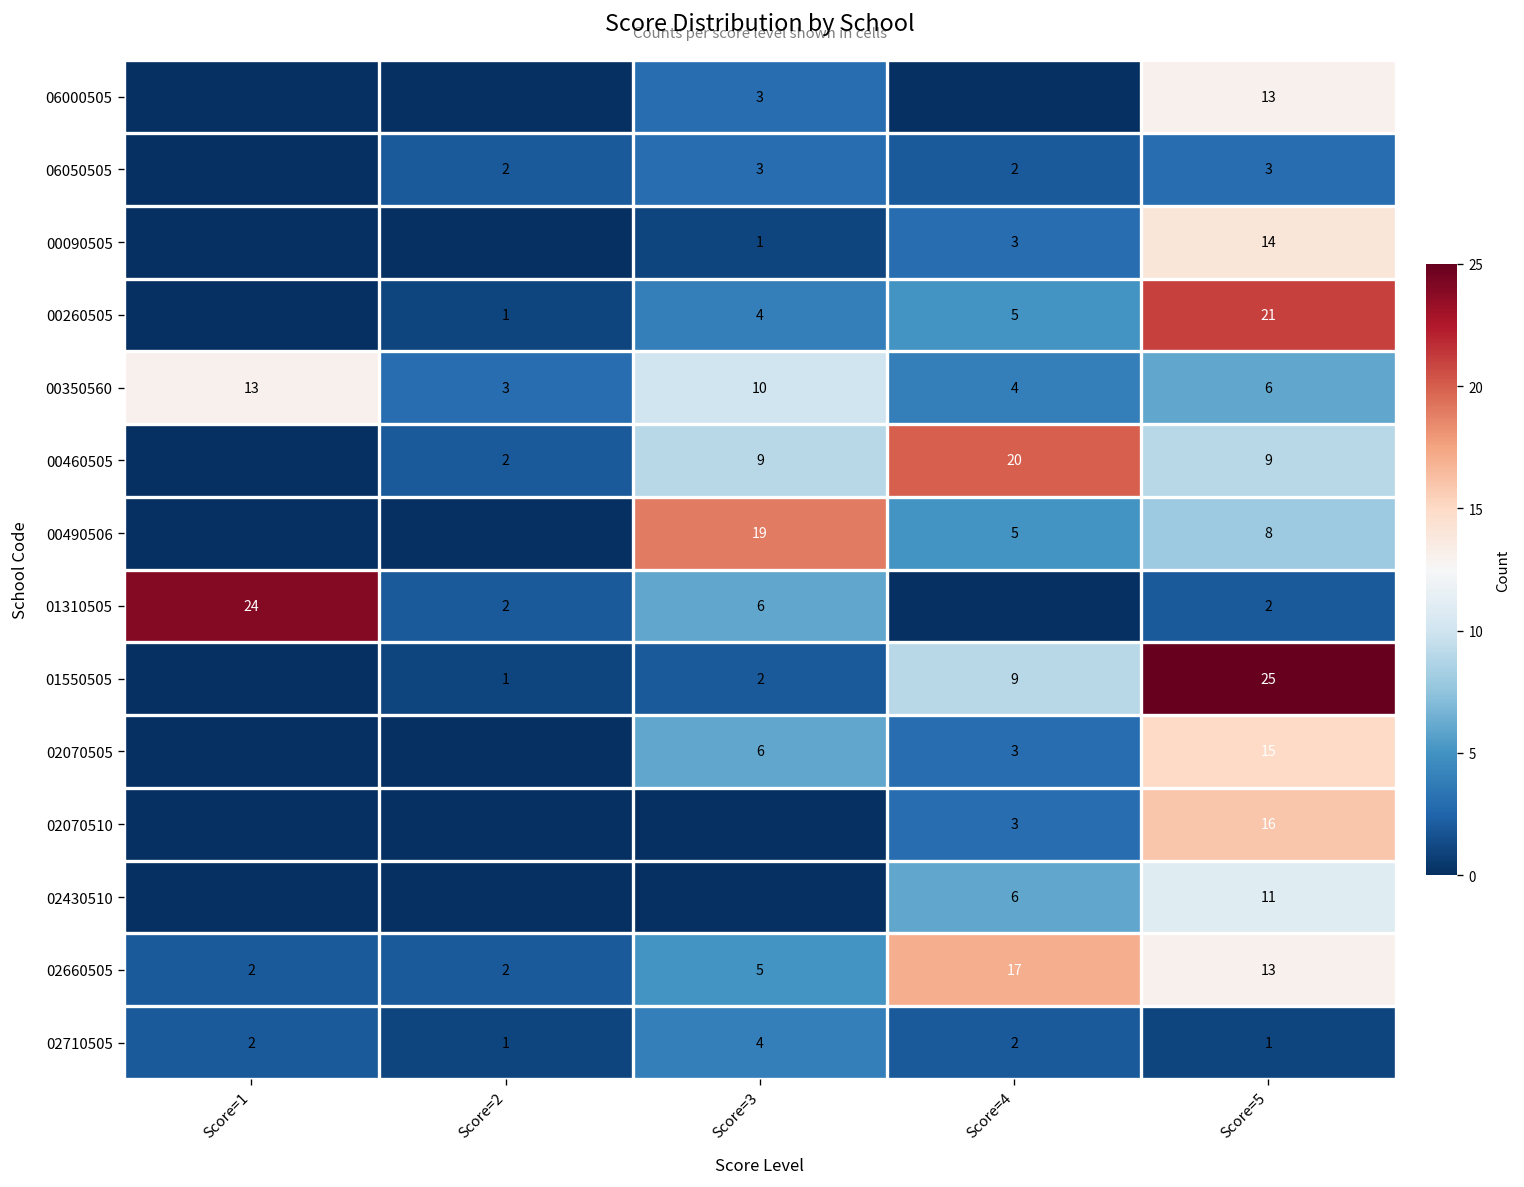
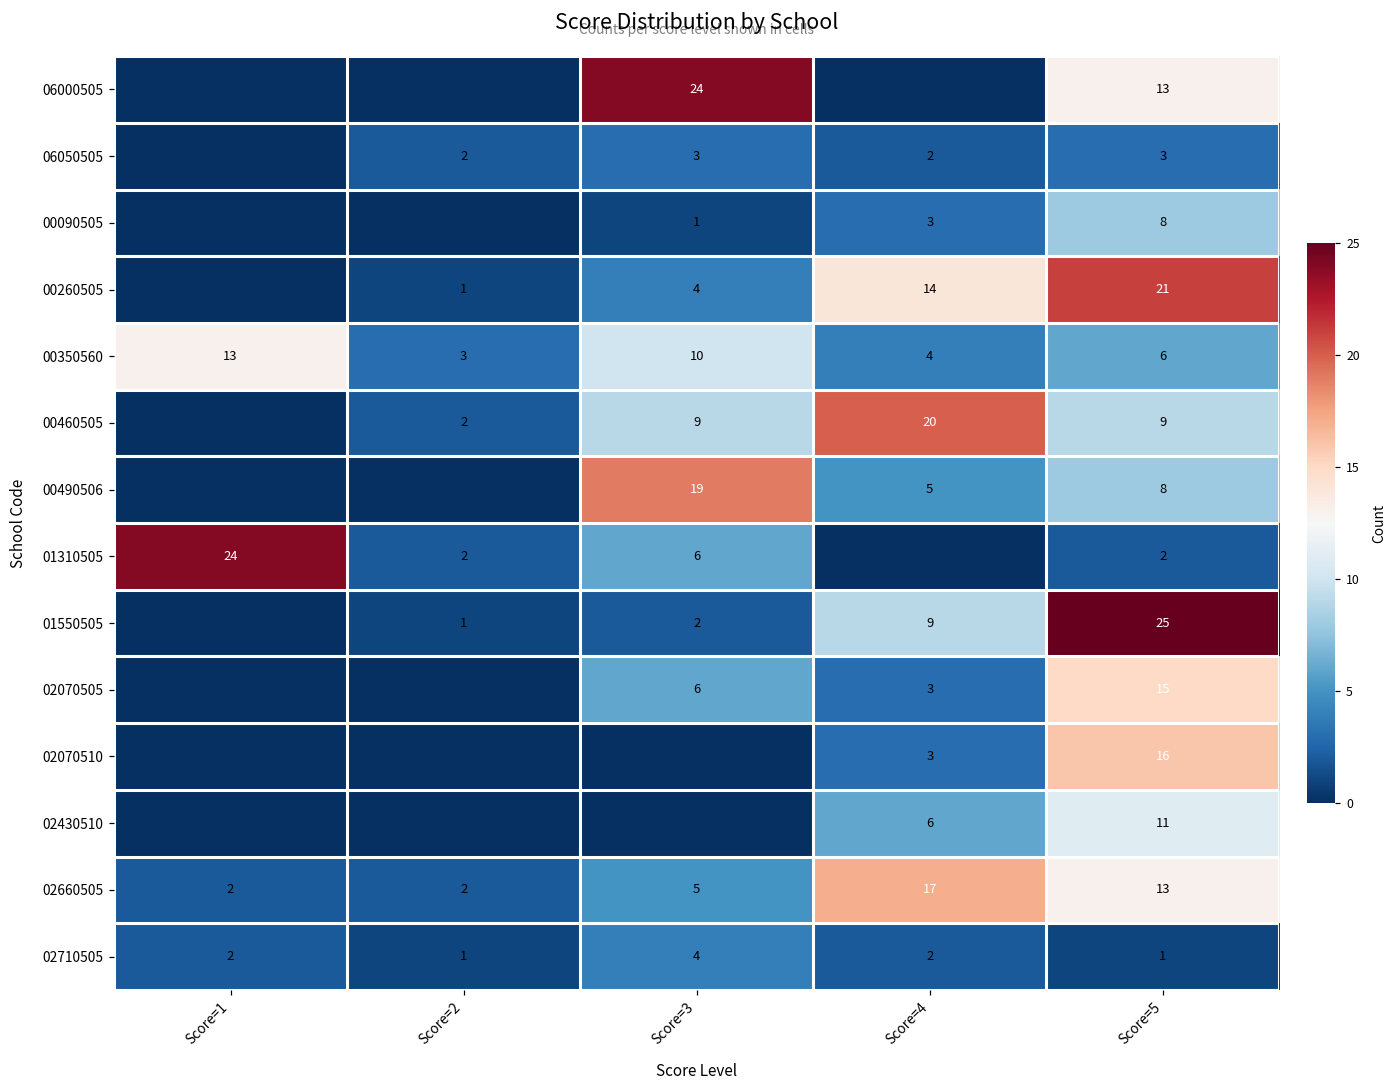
06000505, Score=3: 3 -> 24
00090505, Score=5: 14 -> 8
00260505, Score=4: 5 -> 14
